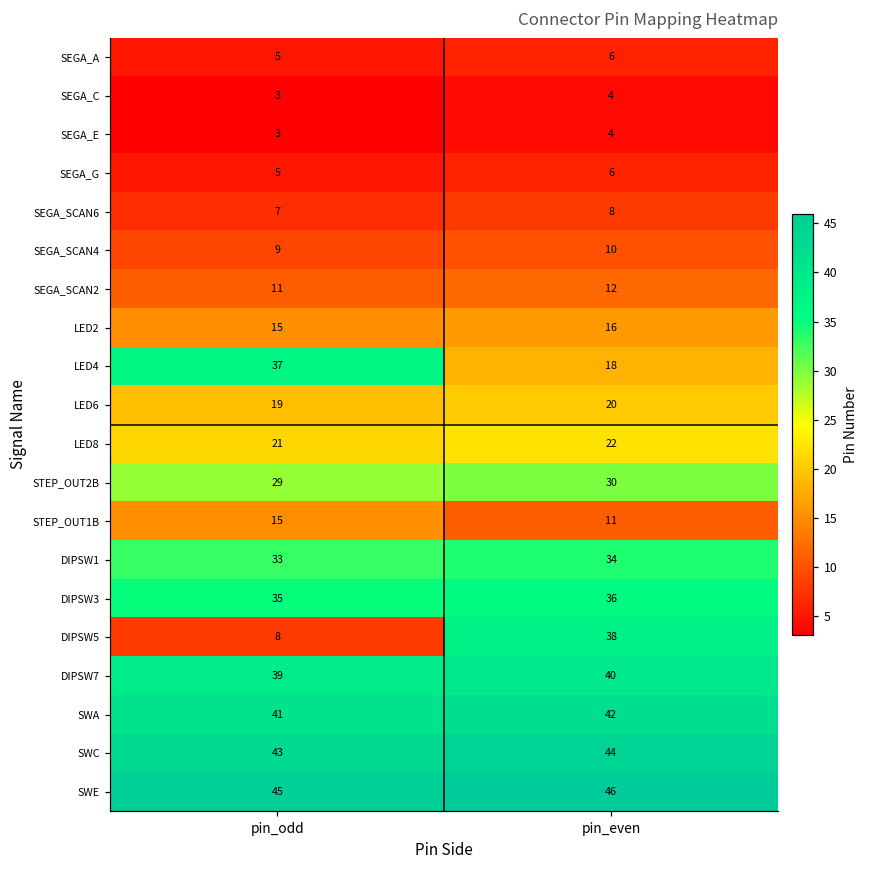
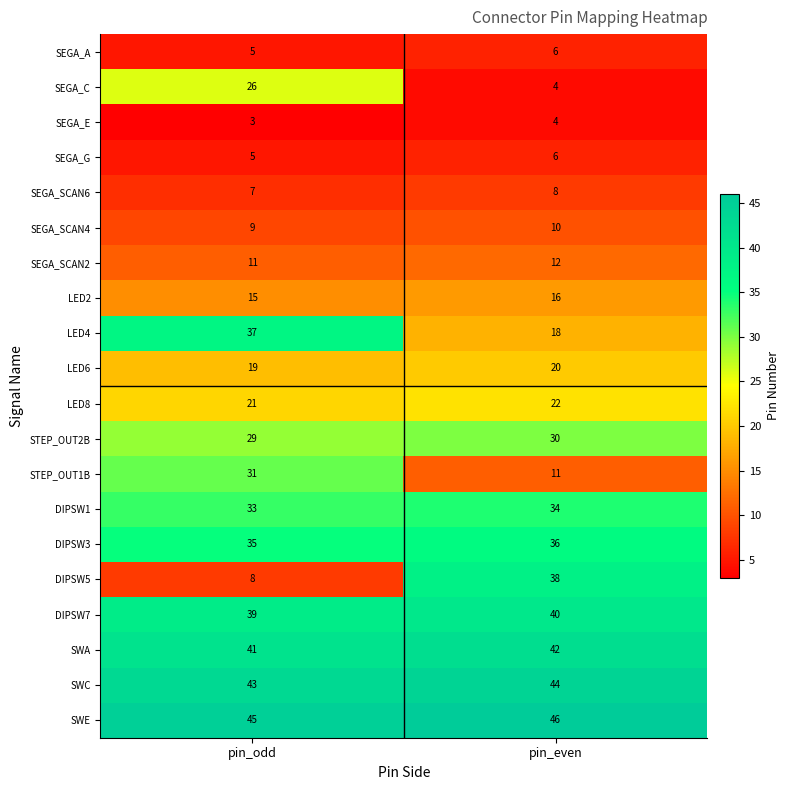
SEGA_C, pin_odd: 3 -> 26
STEP_OUT1B, pin_odd: 15 -> 31
